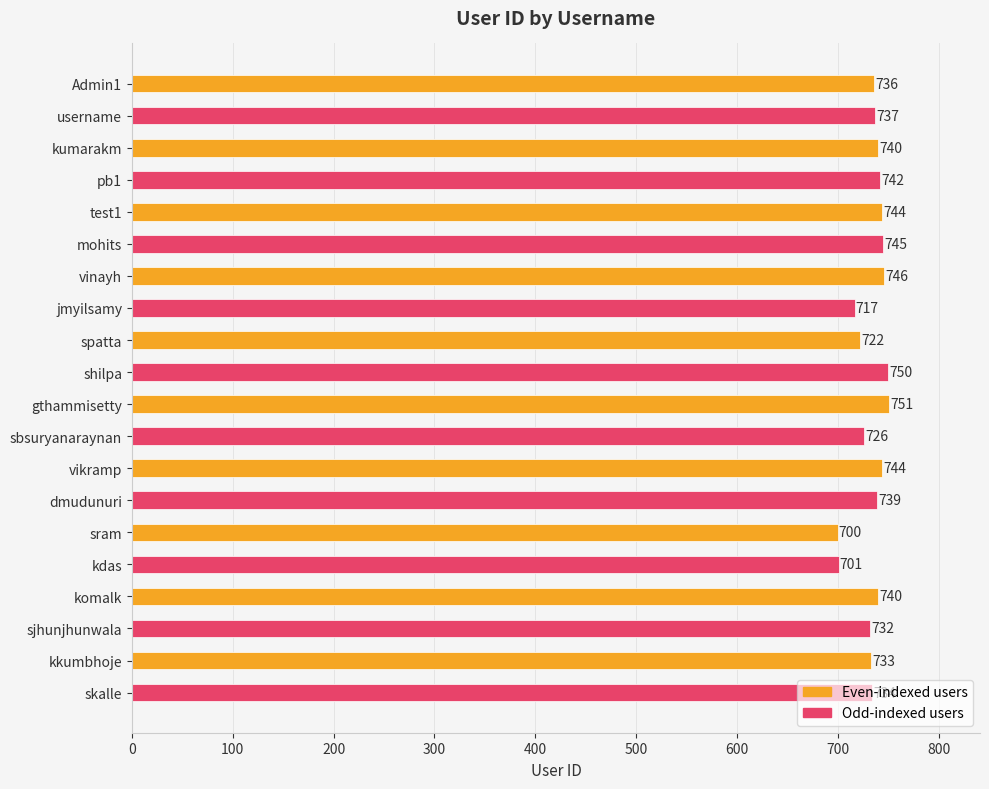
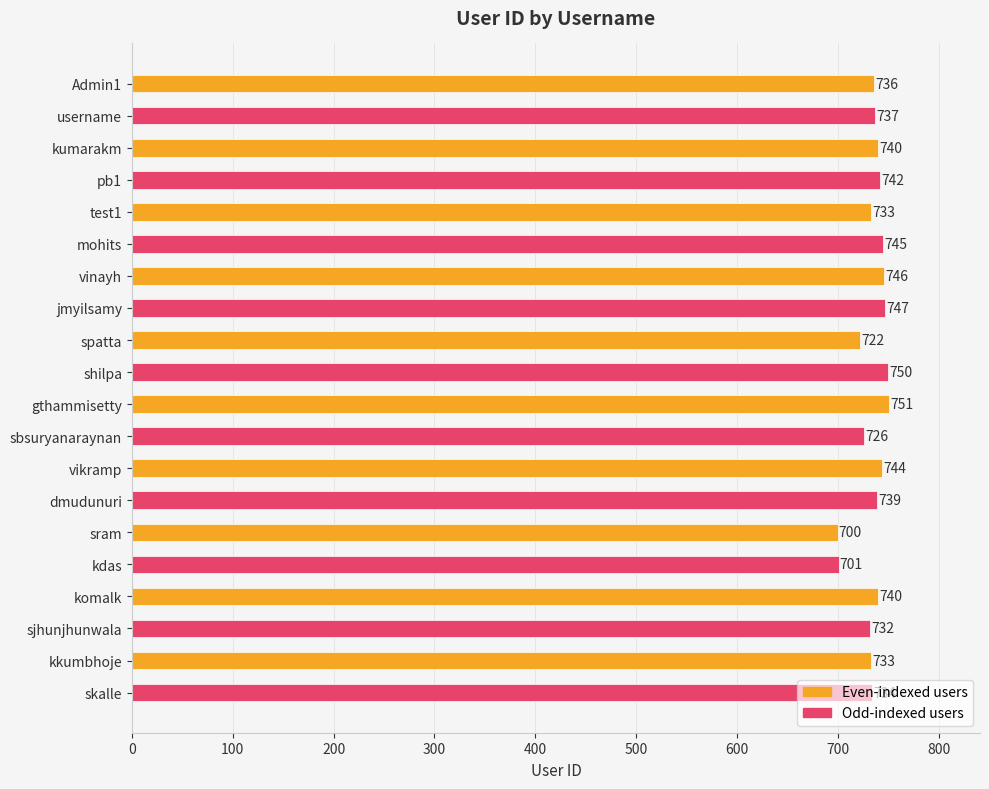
test1: 744 -> 733
jmyilsamy: 717 -> 747
